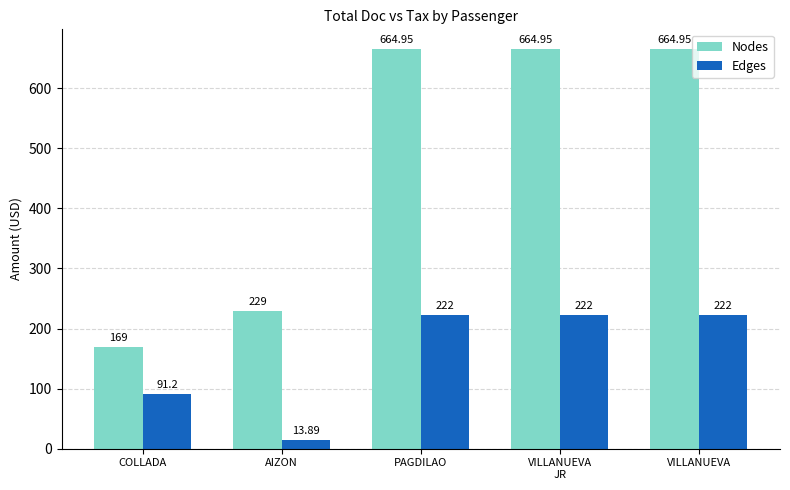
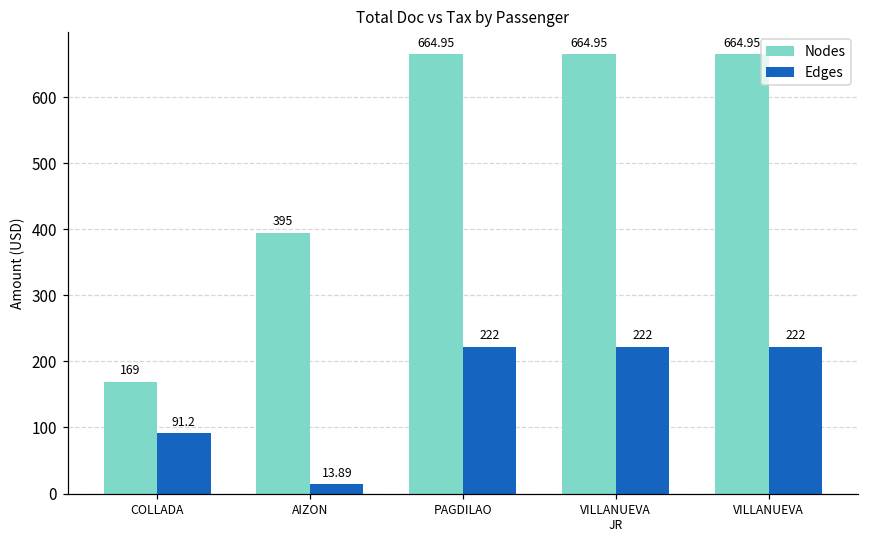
Nodes, AIZON: 229 -> 395
